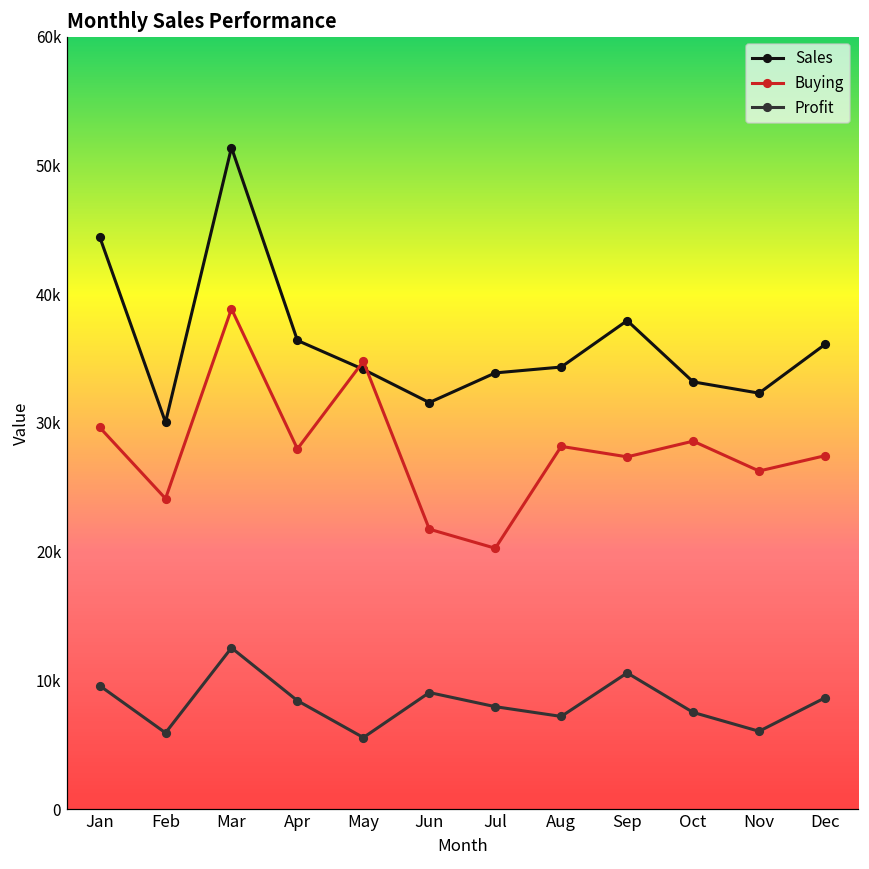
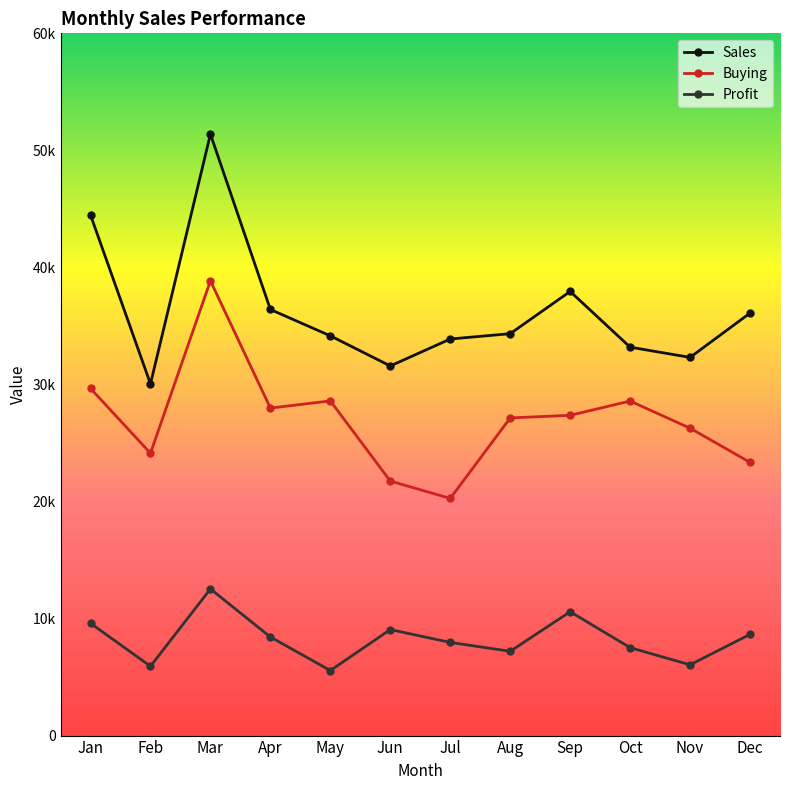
Buying, May: 34800 -> 28600
Buying, Aug: 28200 -> 27100
Buying, Dec: 27500 -> 23300
